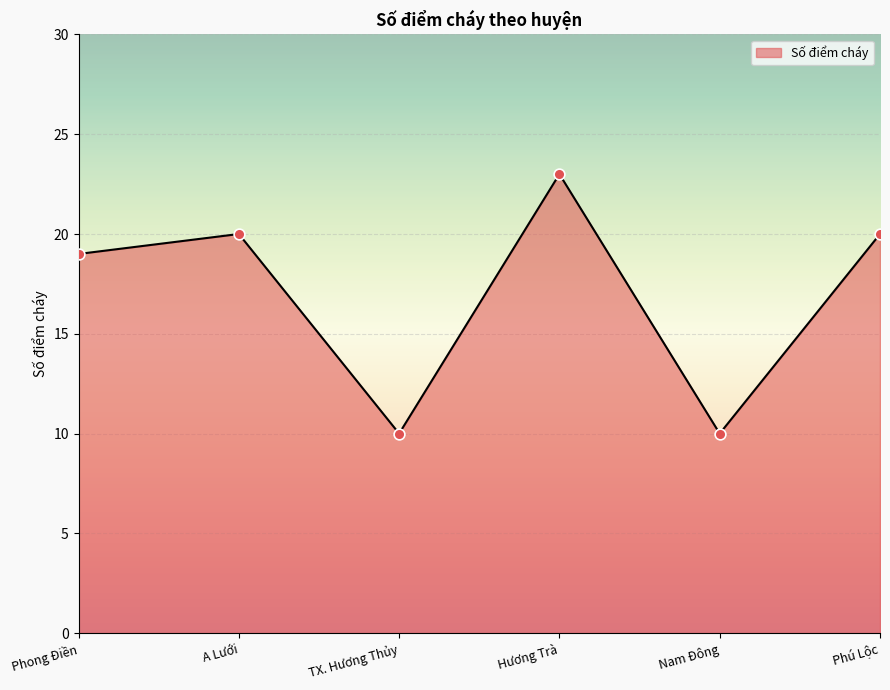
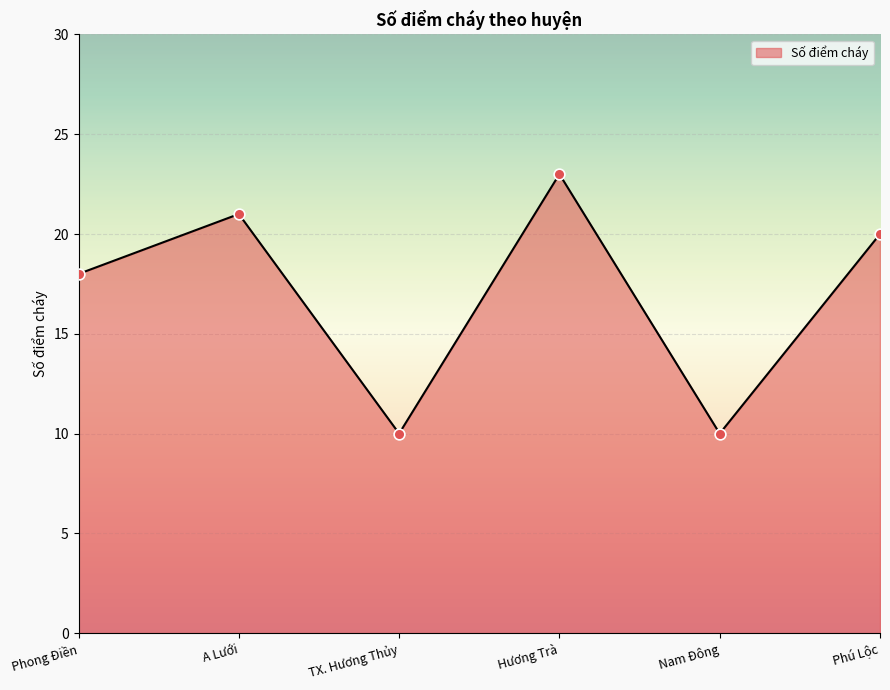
Phong Điền: 19 -> 18
A Lưới: 20 -> 21
